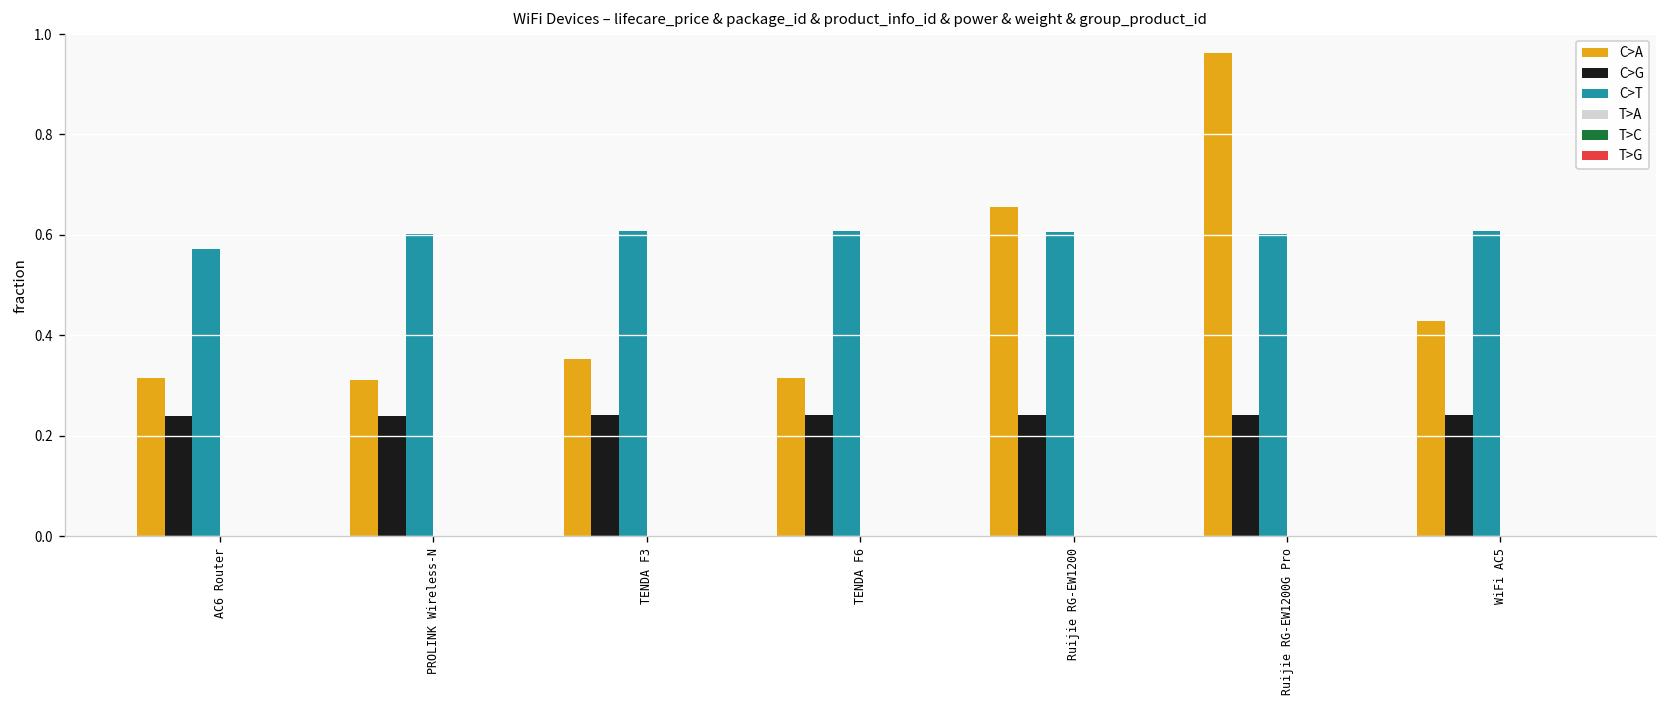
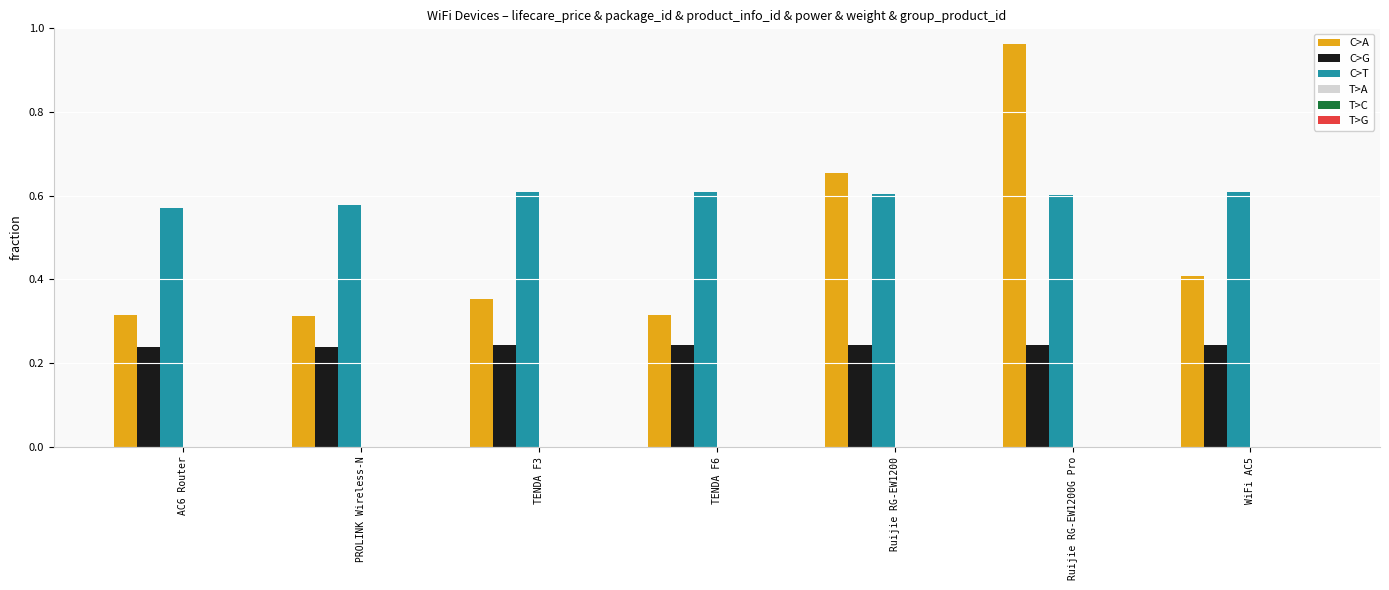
C>T, PROLINK Wireless-N: 0.60 -> 0.58
C>A, WiFi AC5: 0.43 -> 0.41
